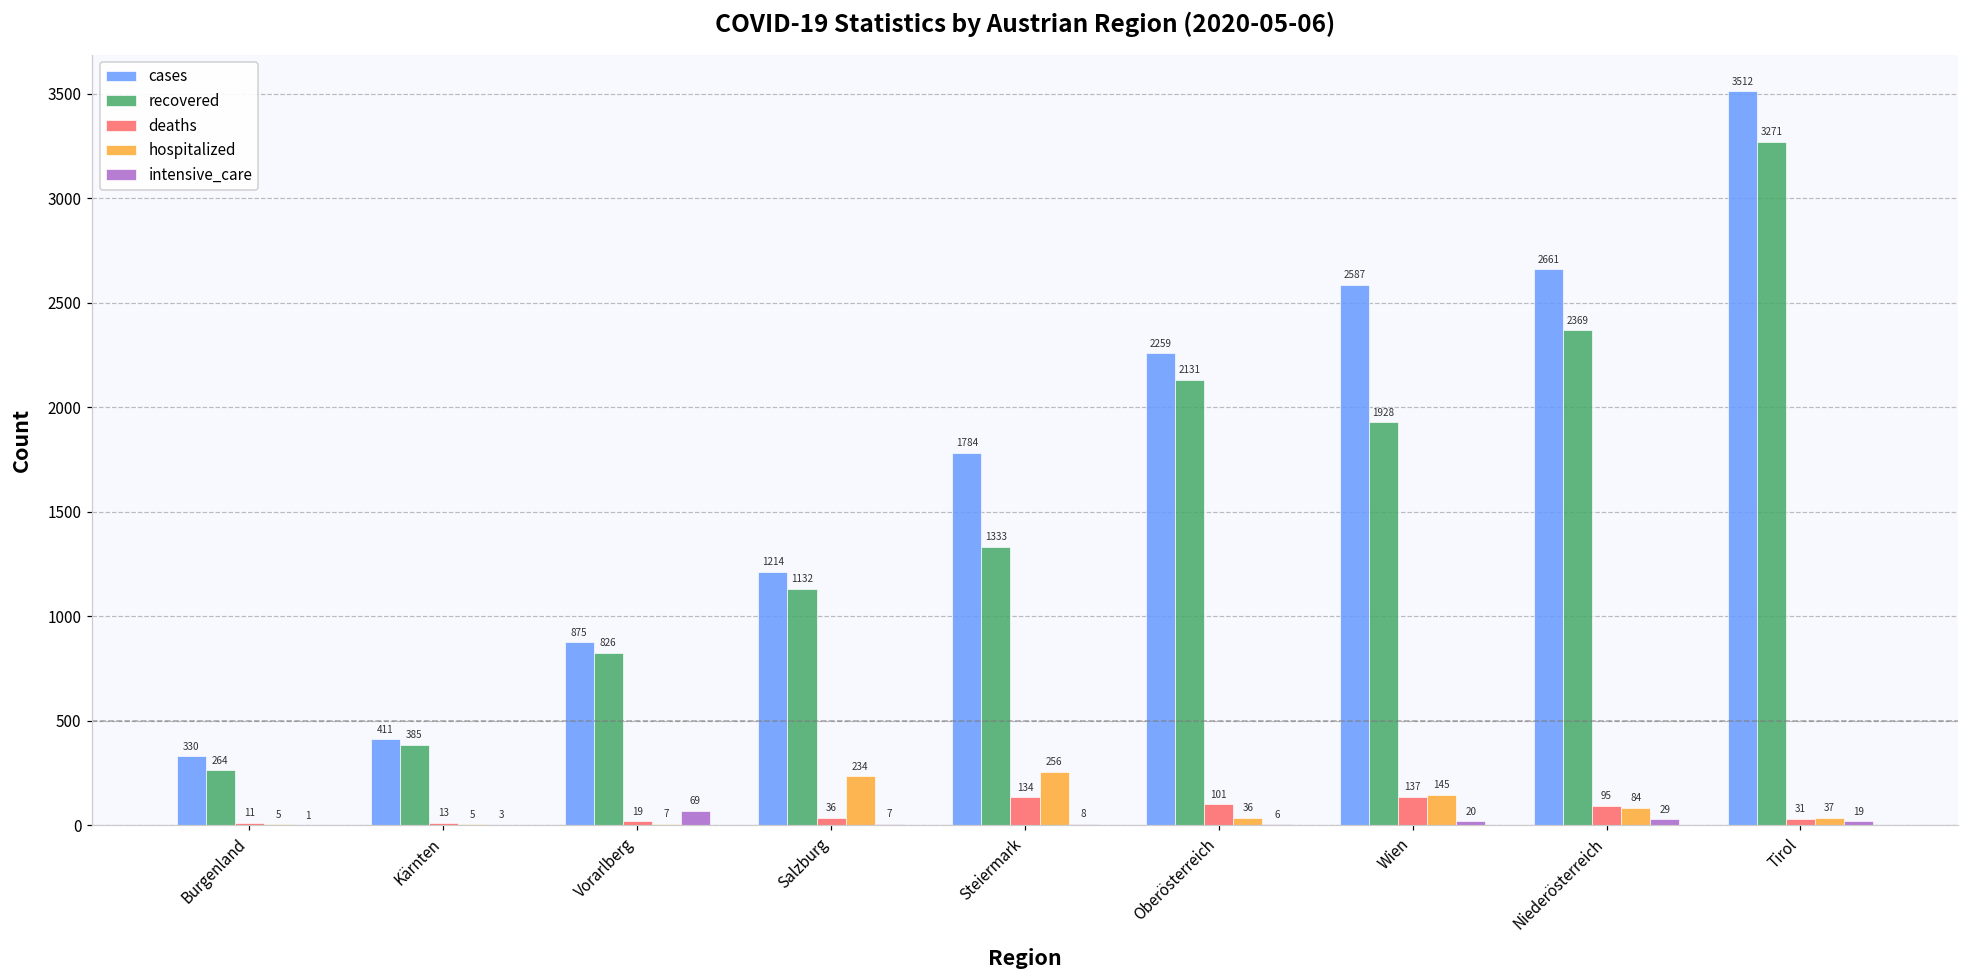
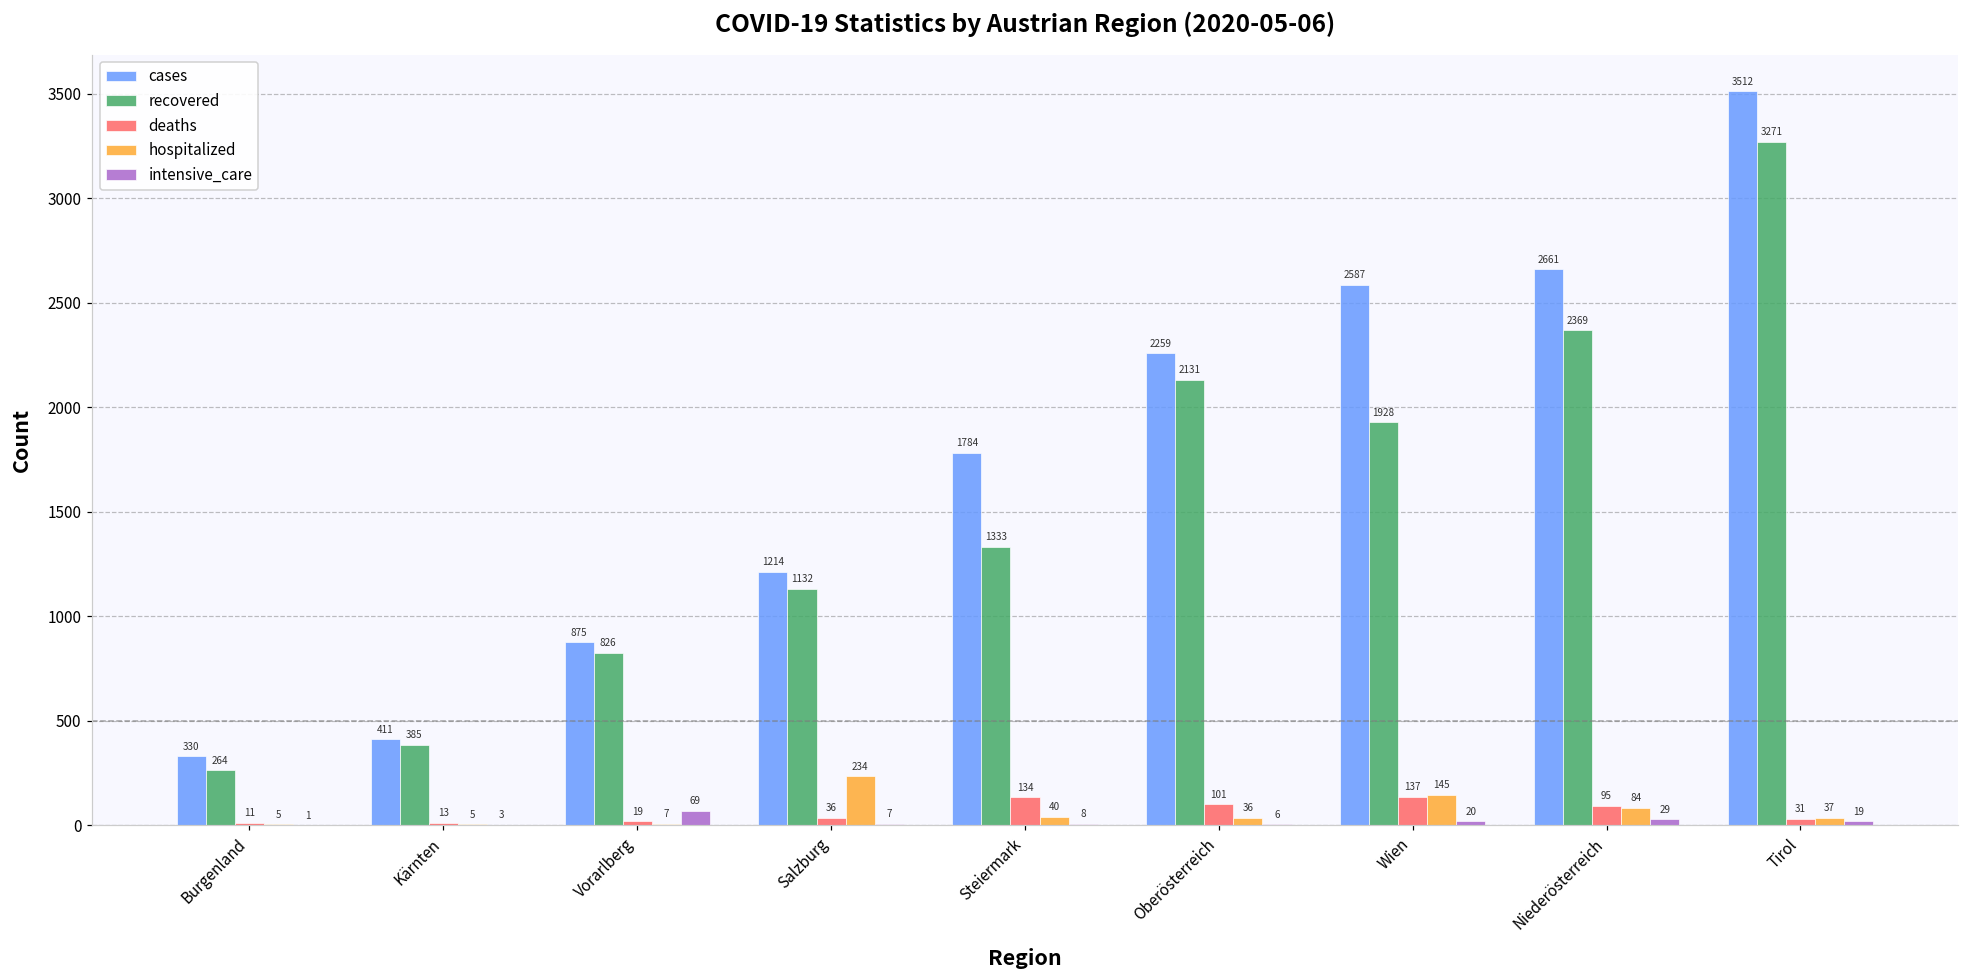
hospitalized, Steiermark: 256 -> 40
